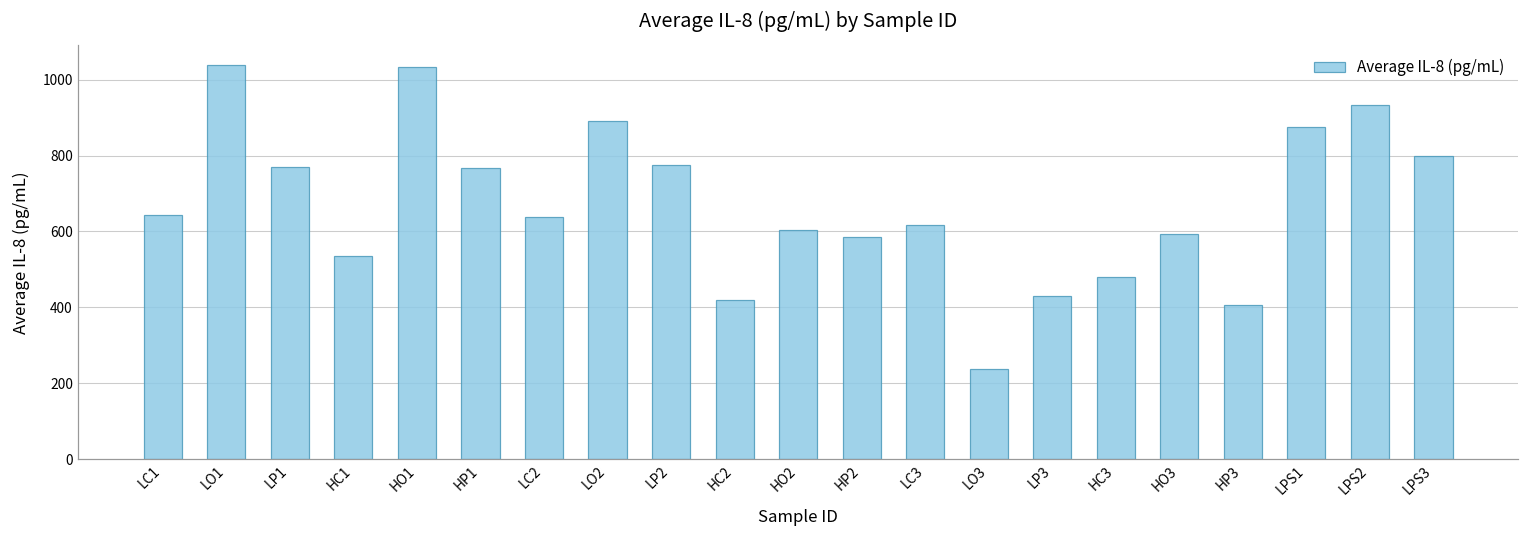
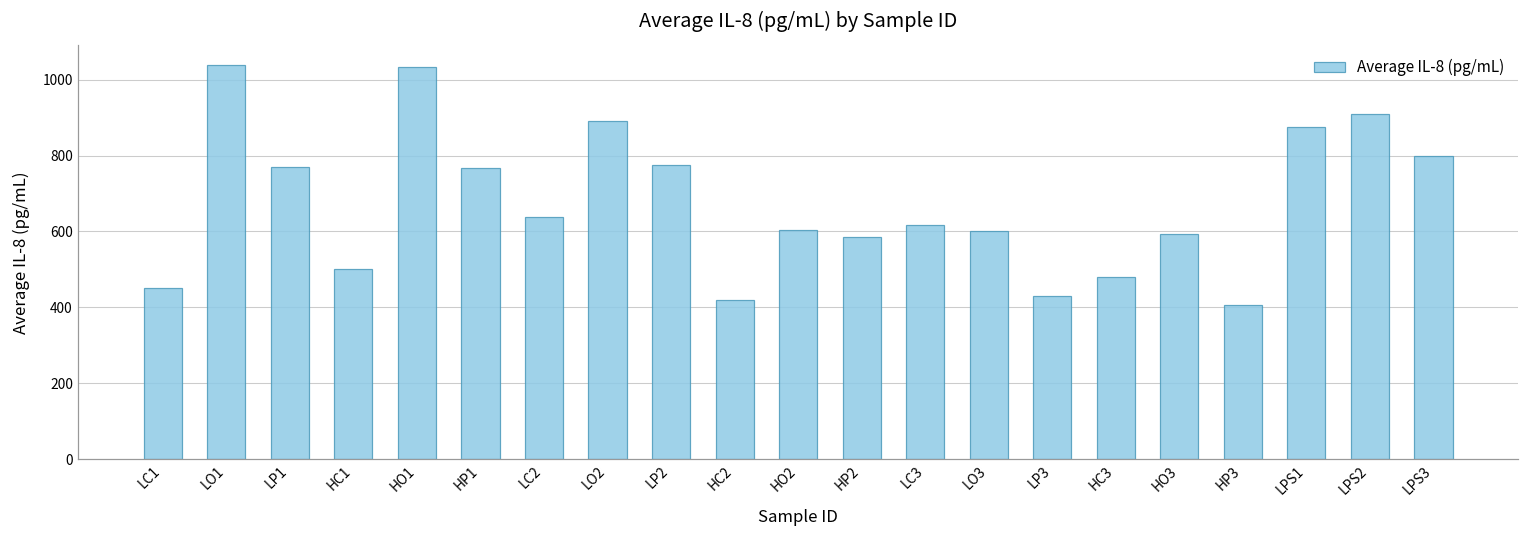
LC1: 640 -> 450
HC1: 540 -> 500
LO3: 240 -> 600
LPS2: 930 -> 910
